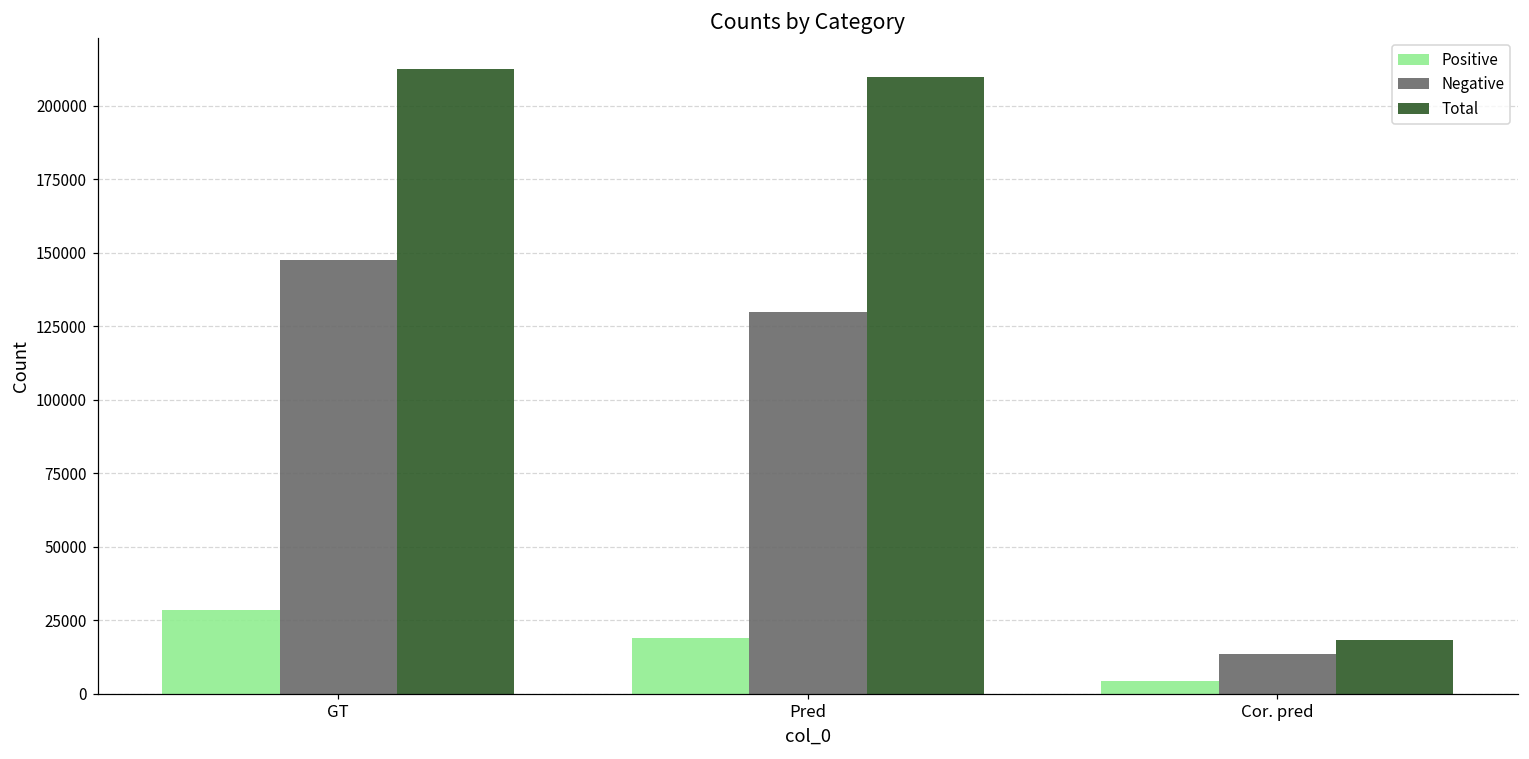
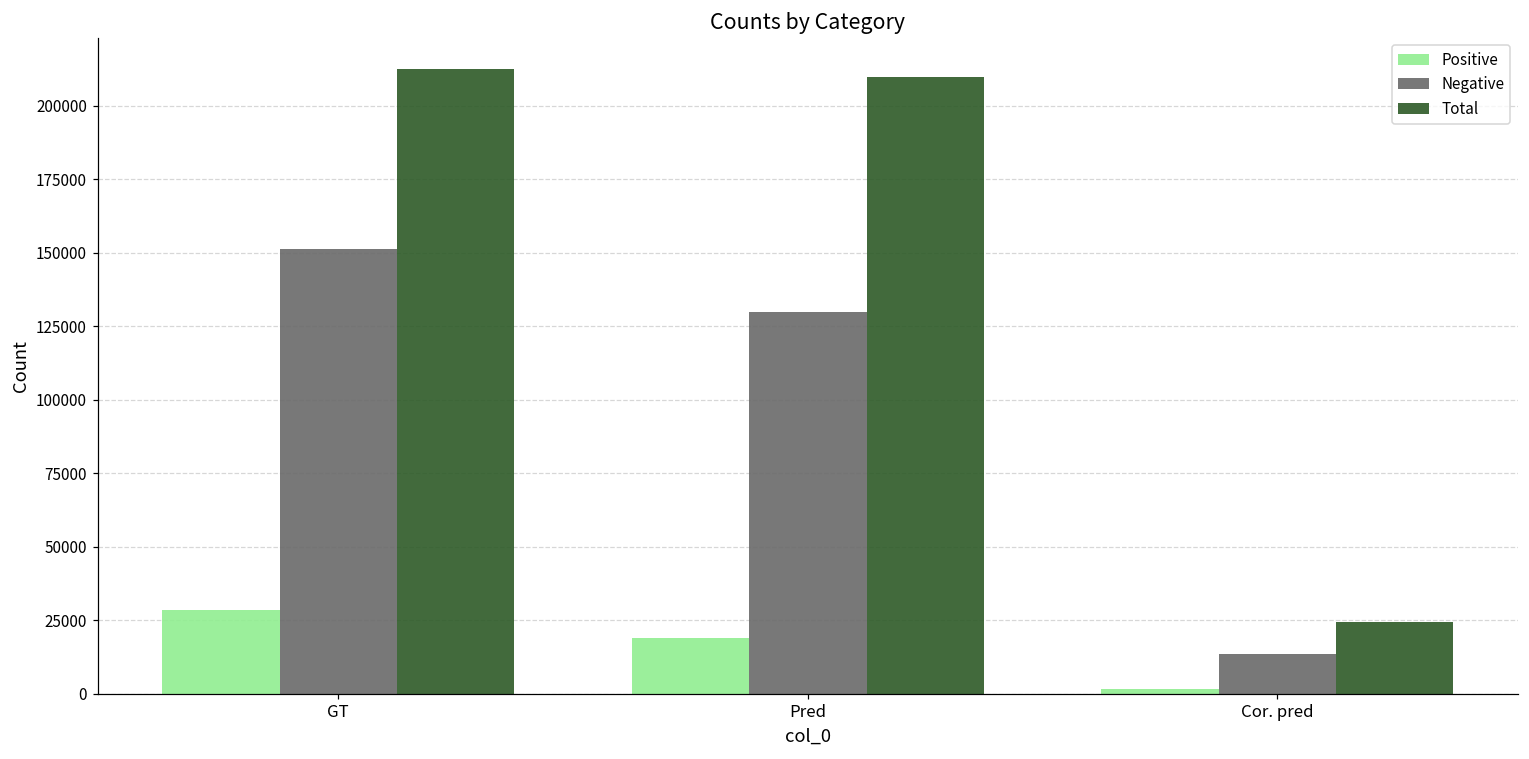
Negative, GT: 147000 -> 151000
Positive, Cor. pred: 4000 -> 2000
Total, Cor. pred: 18000 -> 24000
